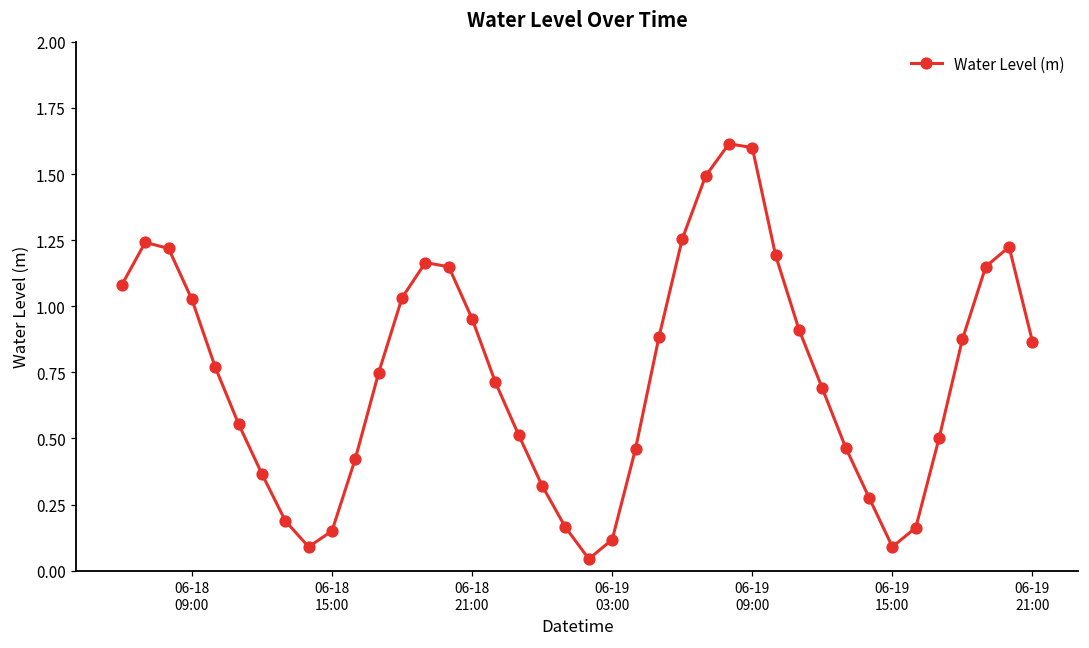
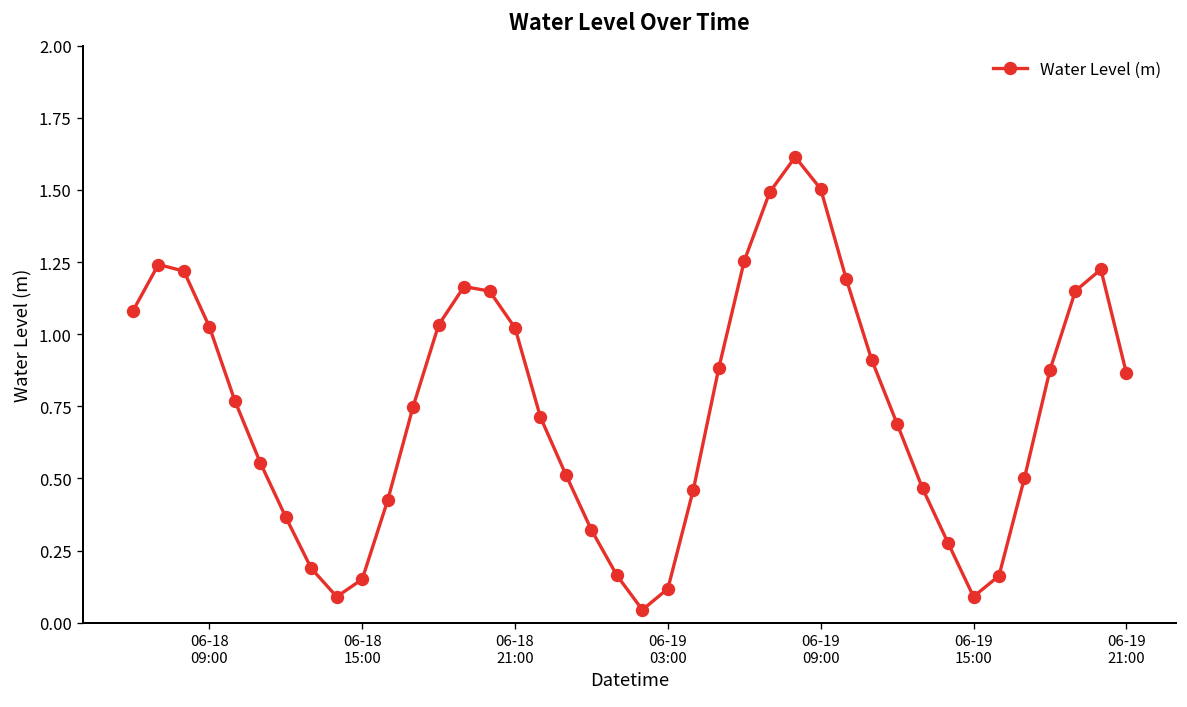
06-18 21:00: 0.95 -> 1.02
06-19 09:00: 1.60 -> 1.50
